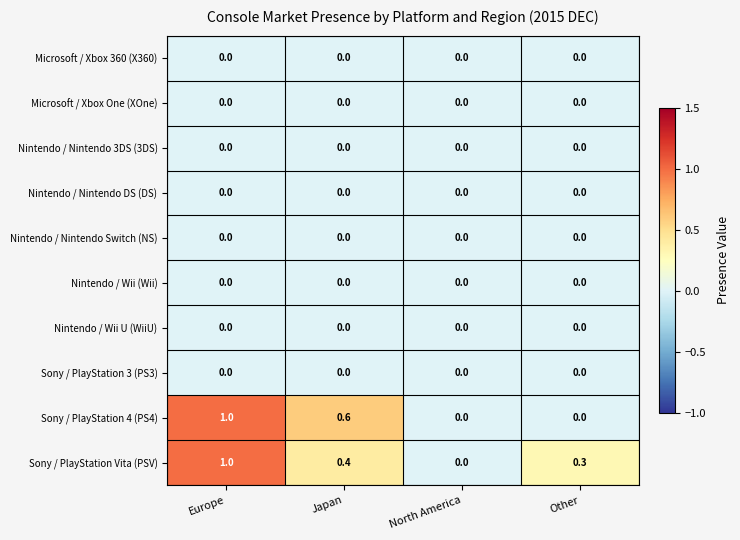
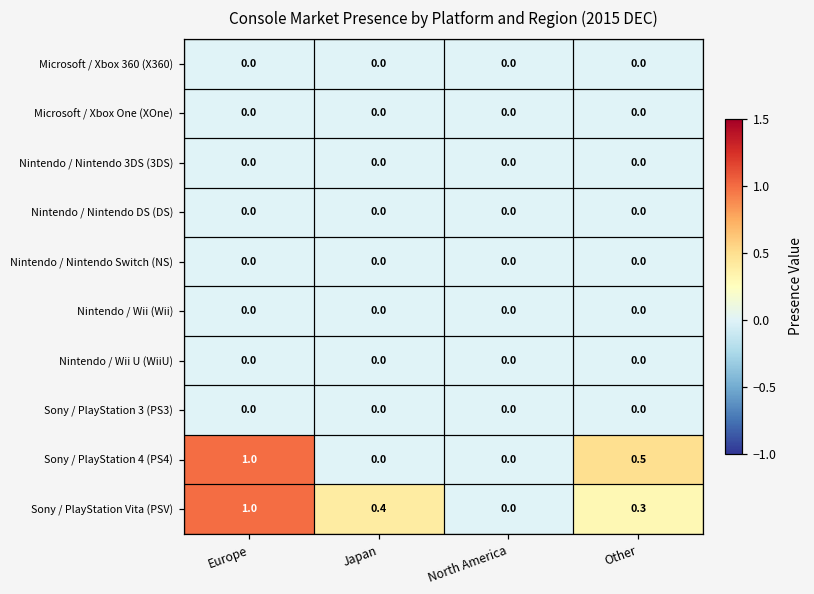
Sony / PlayStation 4 (PS4), Japan: 0.6 -> 0.0
Sony / PlayStation 4 (PS4), Other: 0.0 -> 0.5
